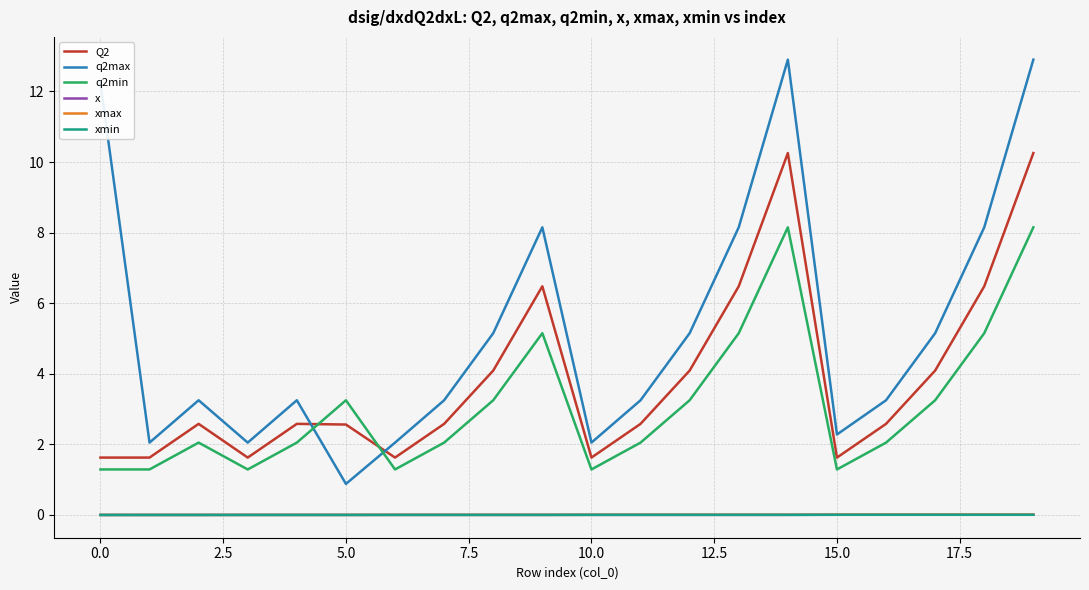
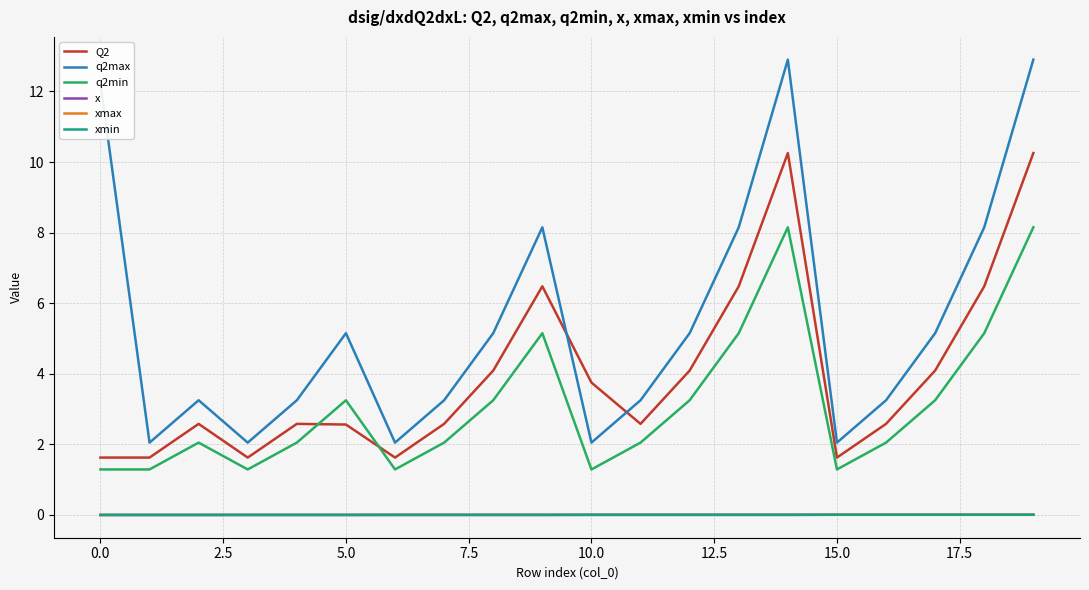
q2max, 5.0: 0.9 -> 5.2
Q2, 10.0: 1.6 -> 3.8
q2max, 15.0: 2.3 -> 2.1
